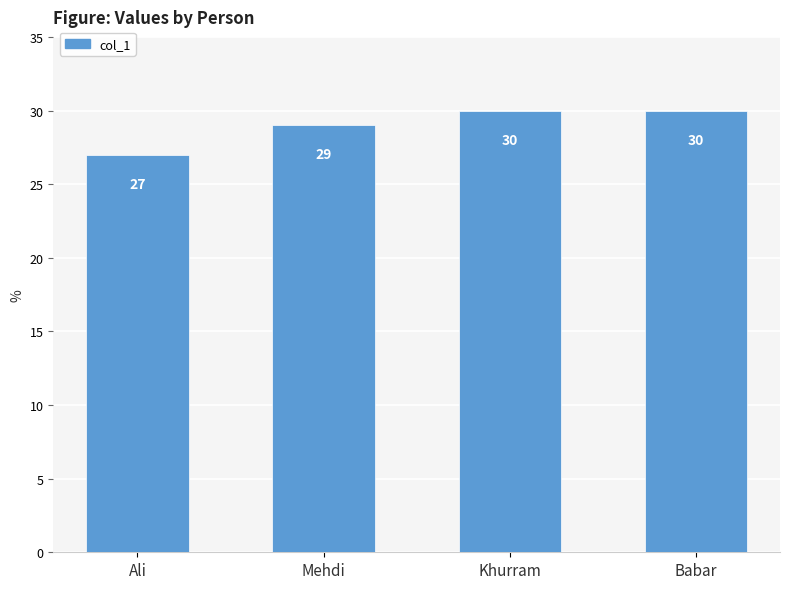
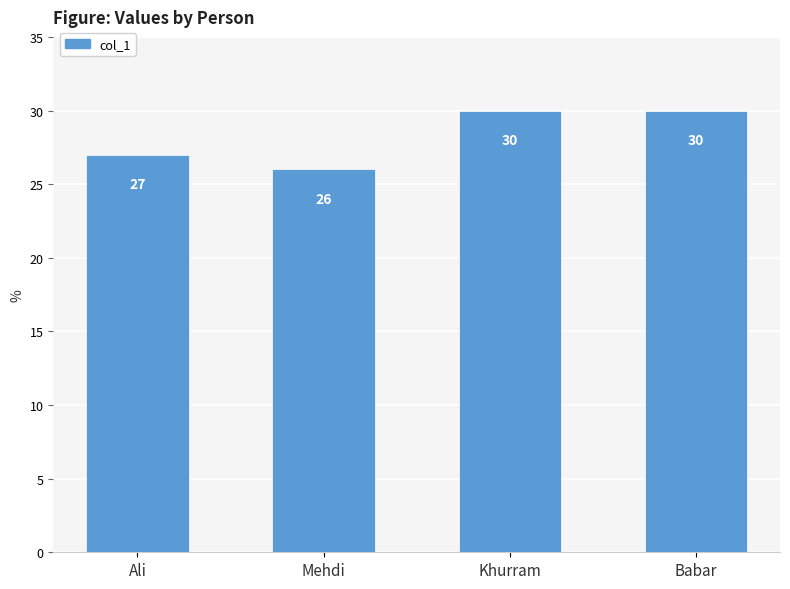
Mehdi: 29 -> 26
